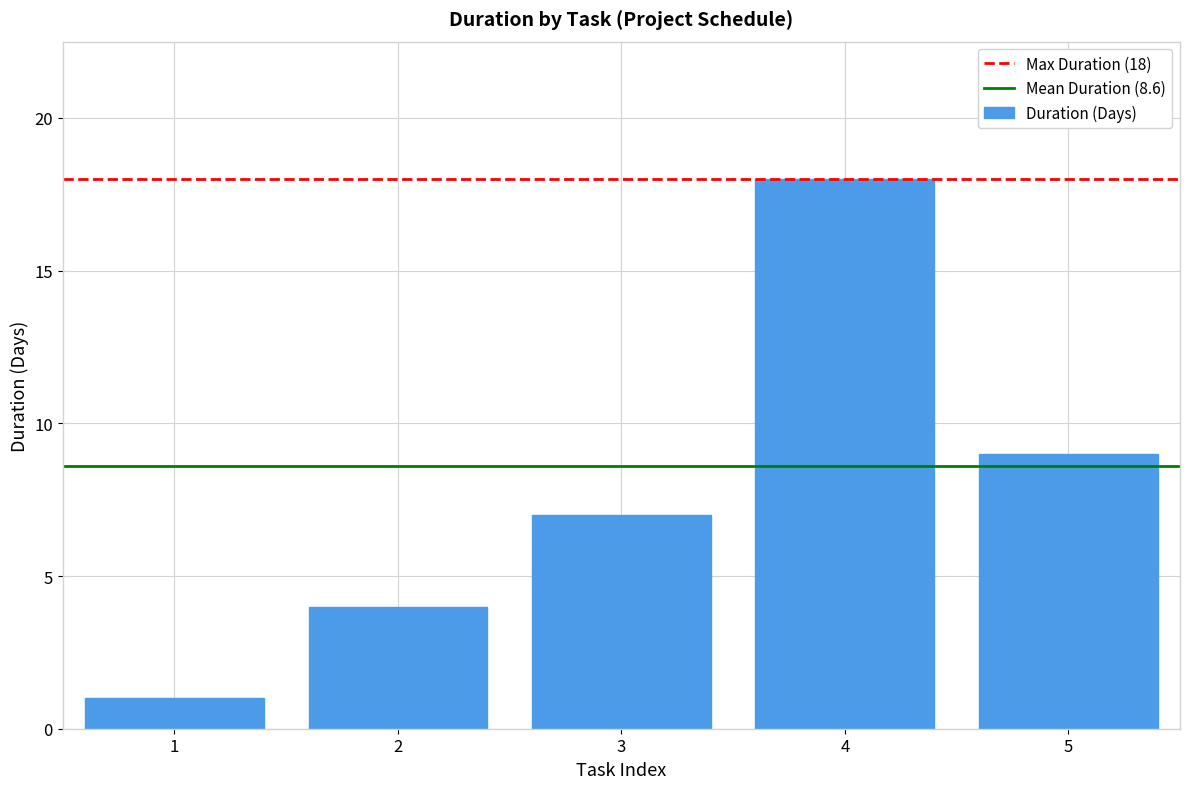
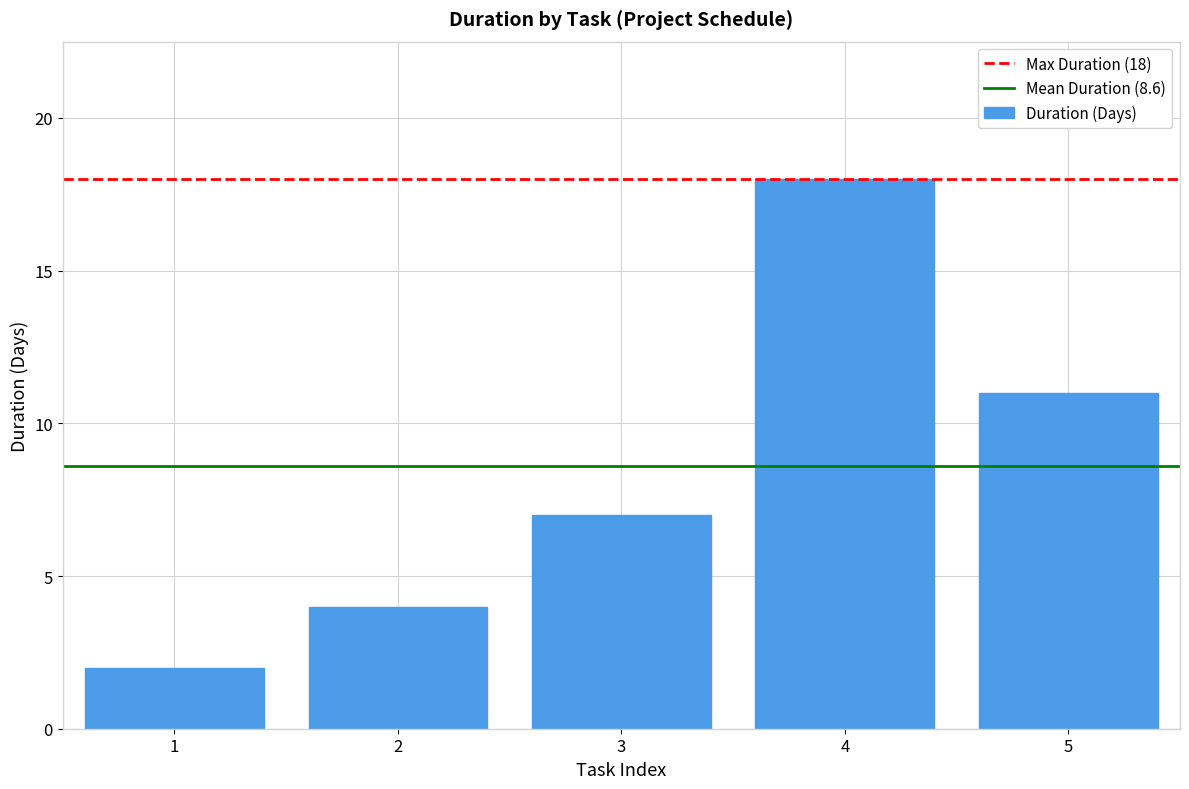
1: 1 -> 2
5: 9 -> 11
